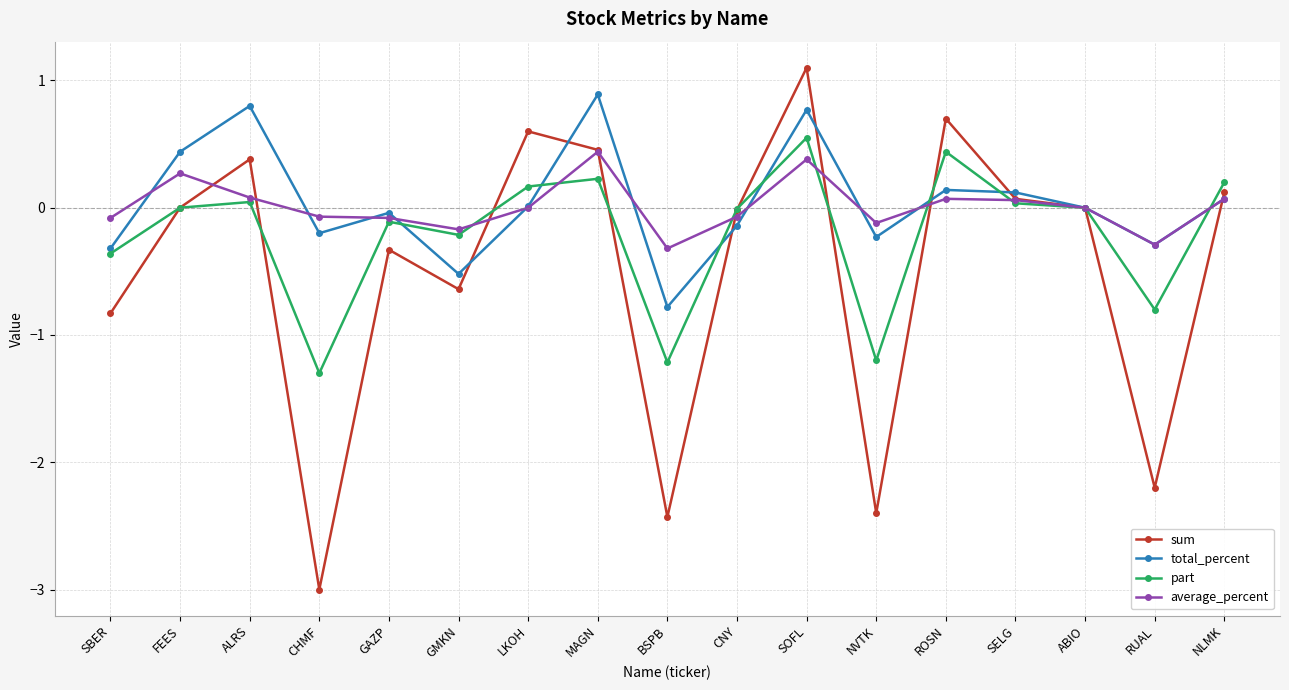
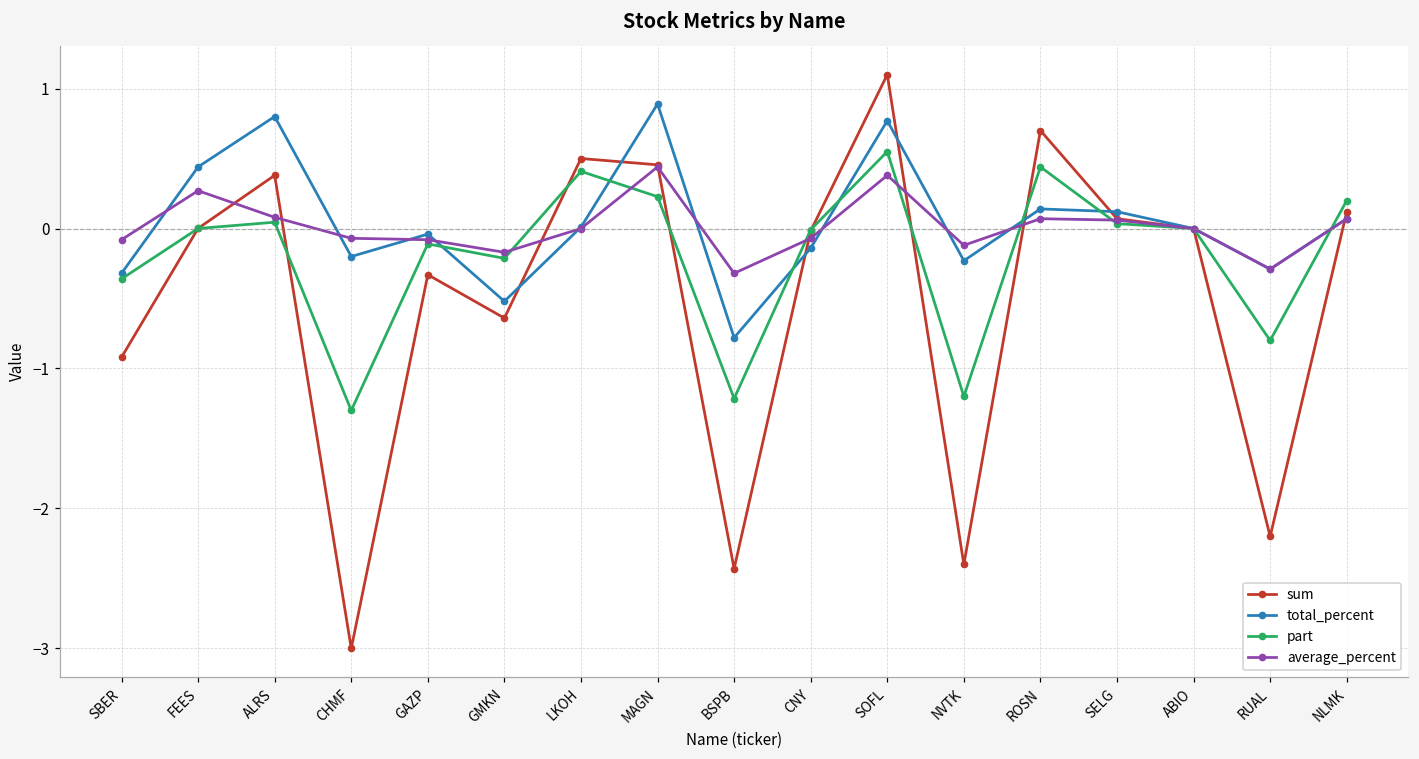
sum, SBER: -0.83 -> -0.92
sum, LKOH: 0.6 -> 0.5
part, LKOH: 0.17 -> 0.41
